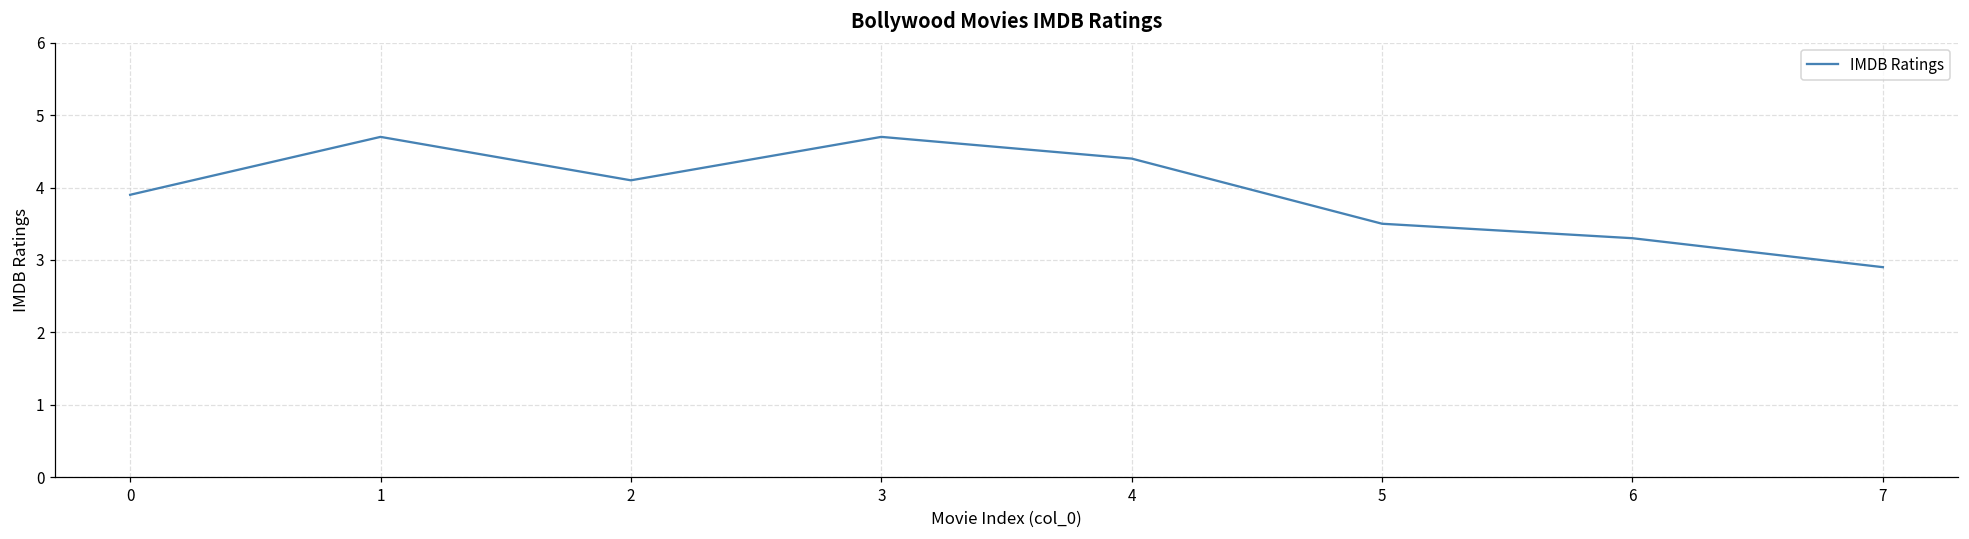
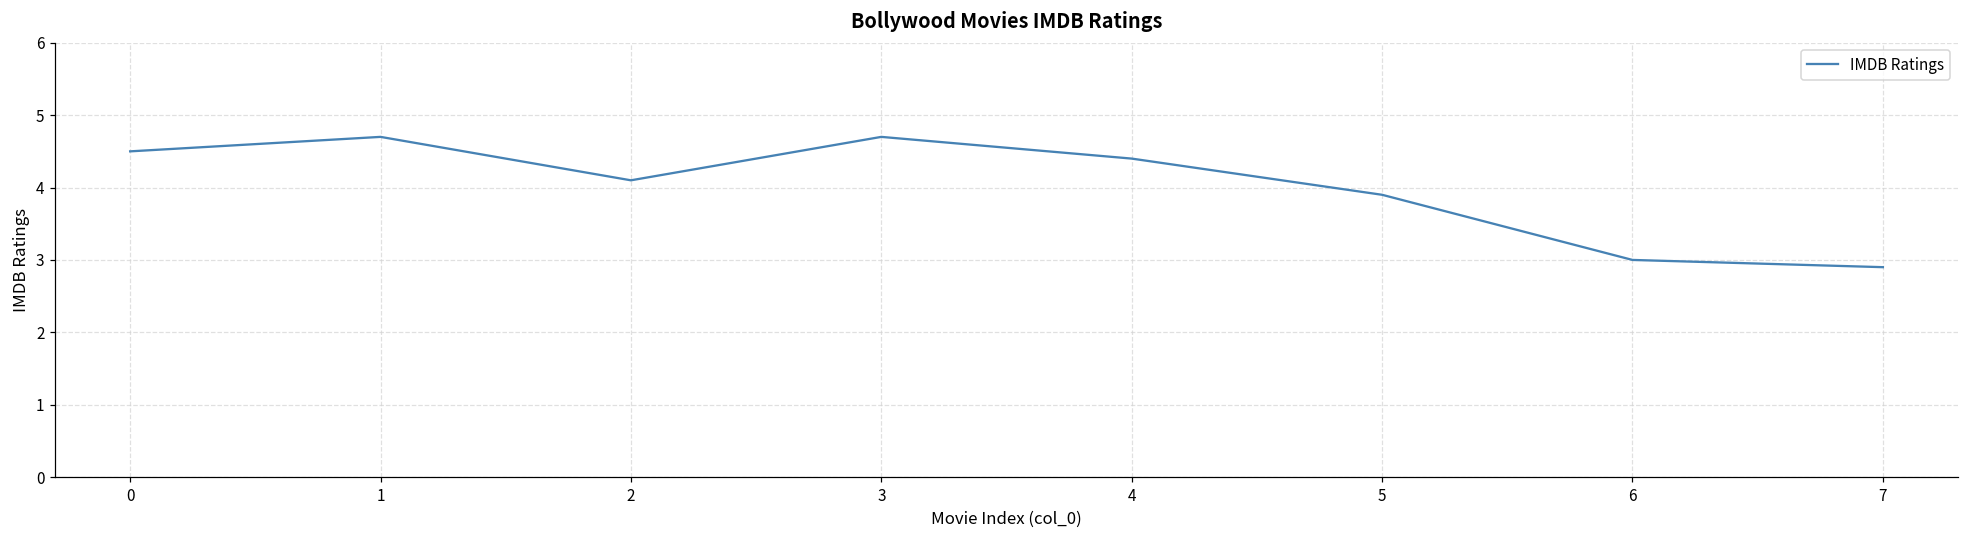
0: 3.9 -> 4.5
5: 3.5 -> 3.9
6: 3.3 -> 3.0
